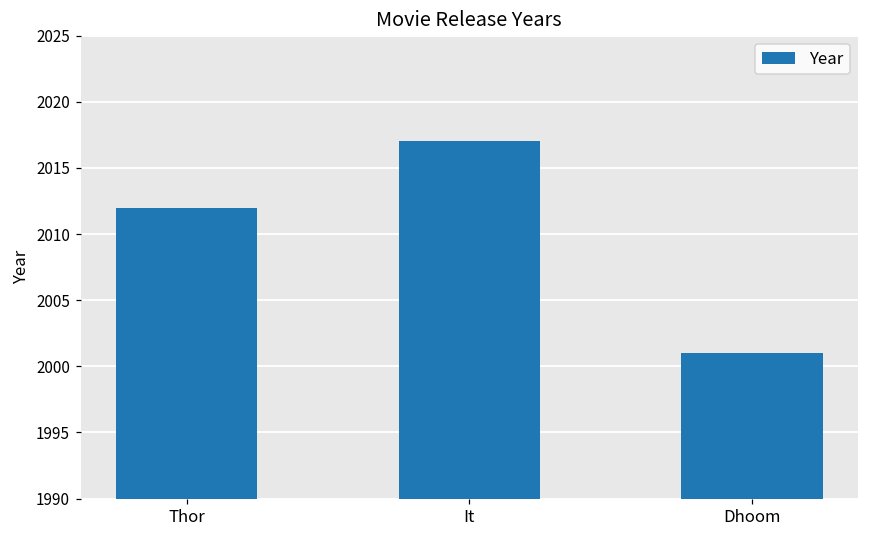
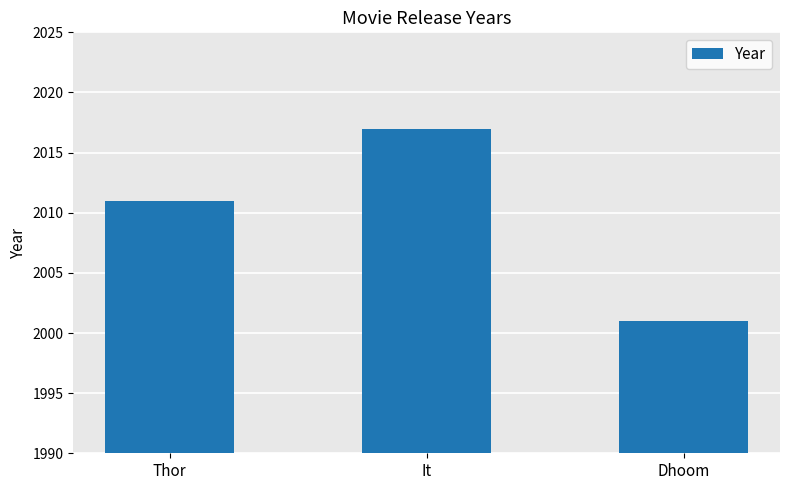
Thor: 2012 -> 2011
